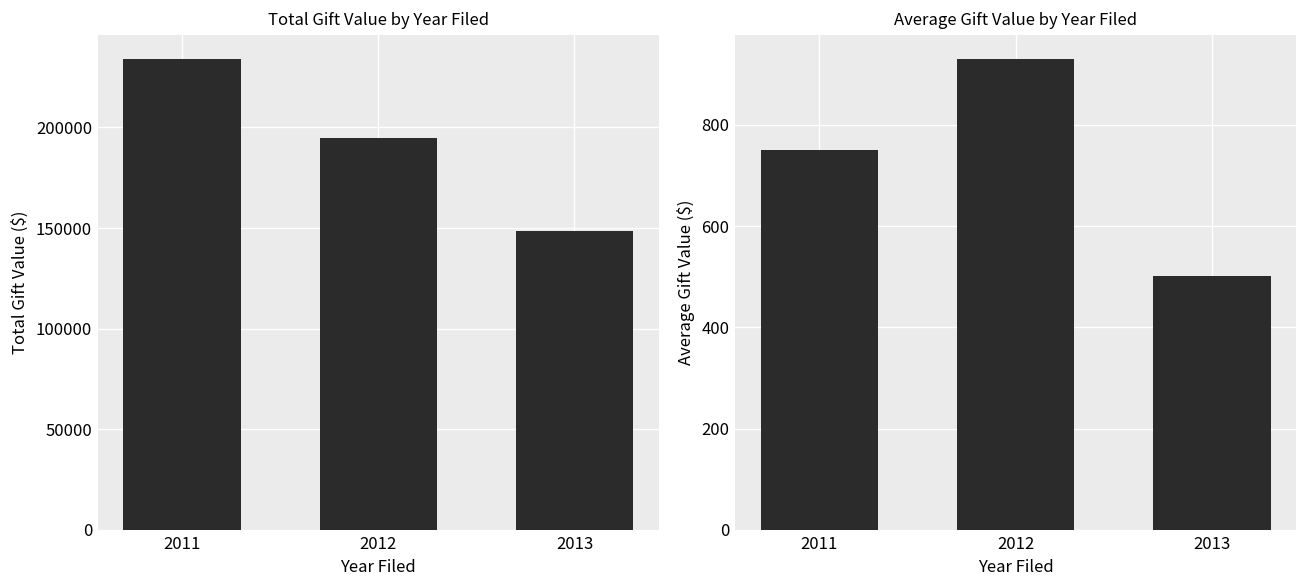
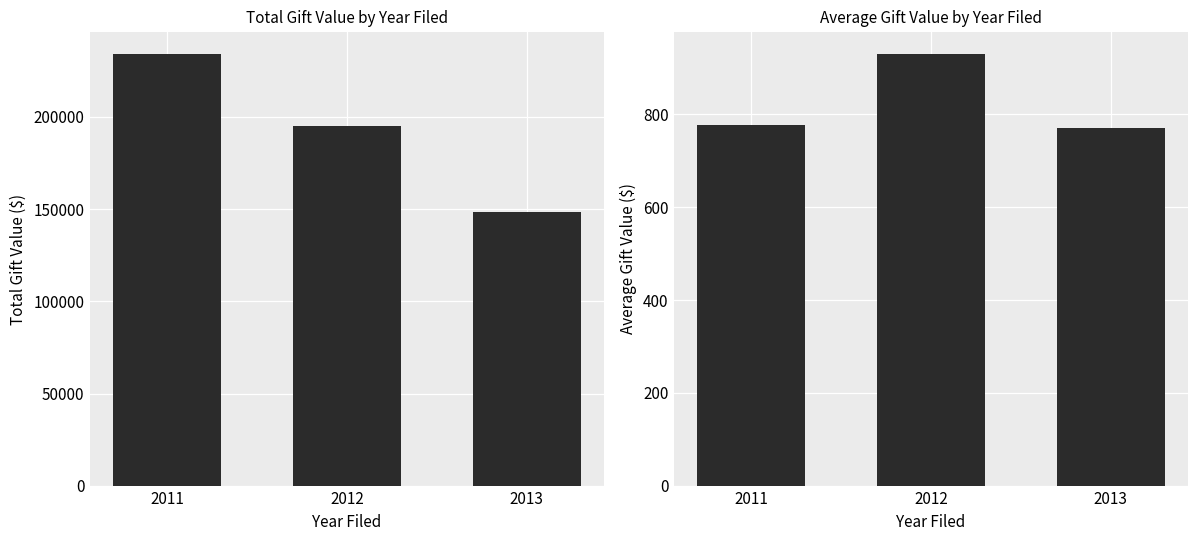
Average Gift Value by Year Filed, 2011: 750 -> 780
Average Gift Value by Year Filed, 2013: 500 -> 770
